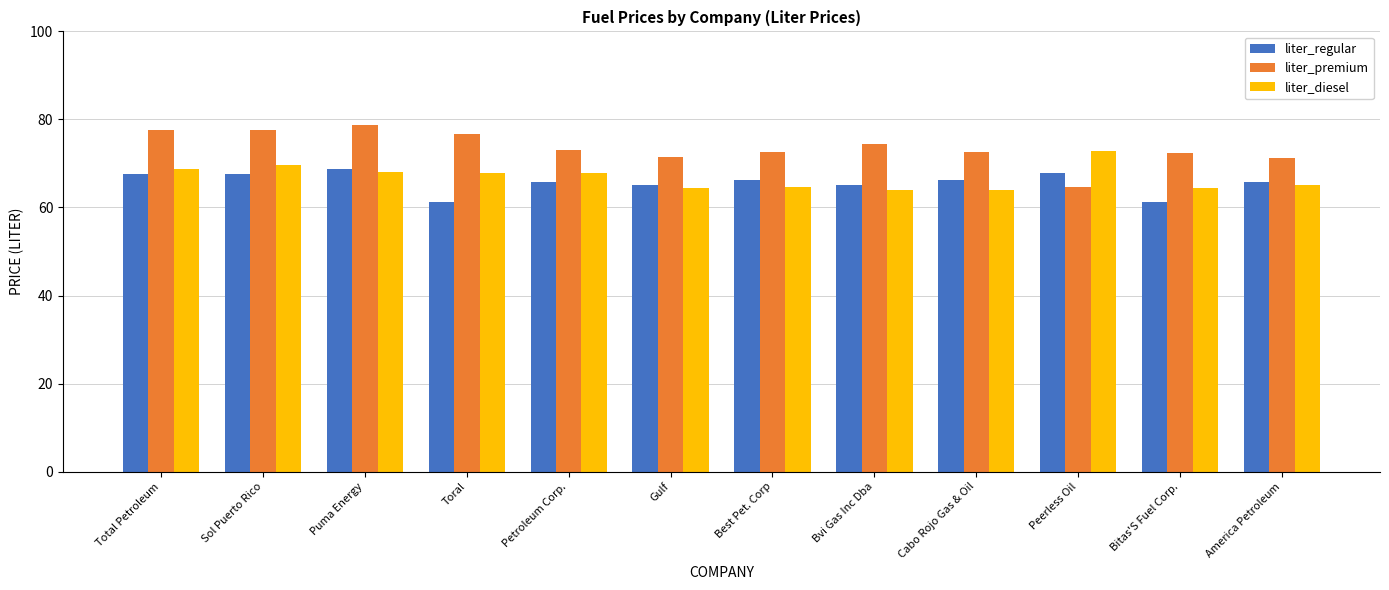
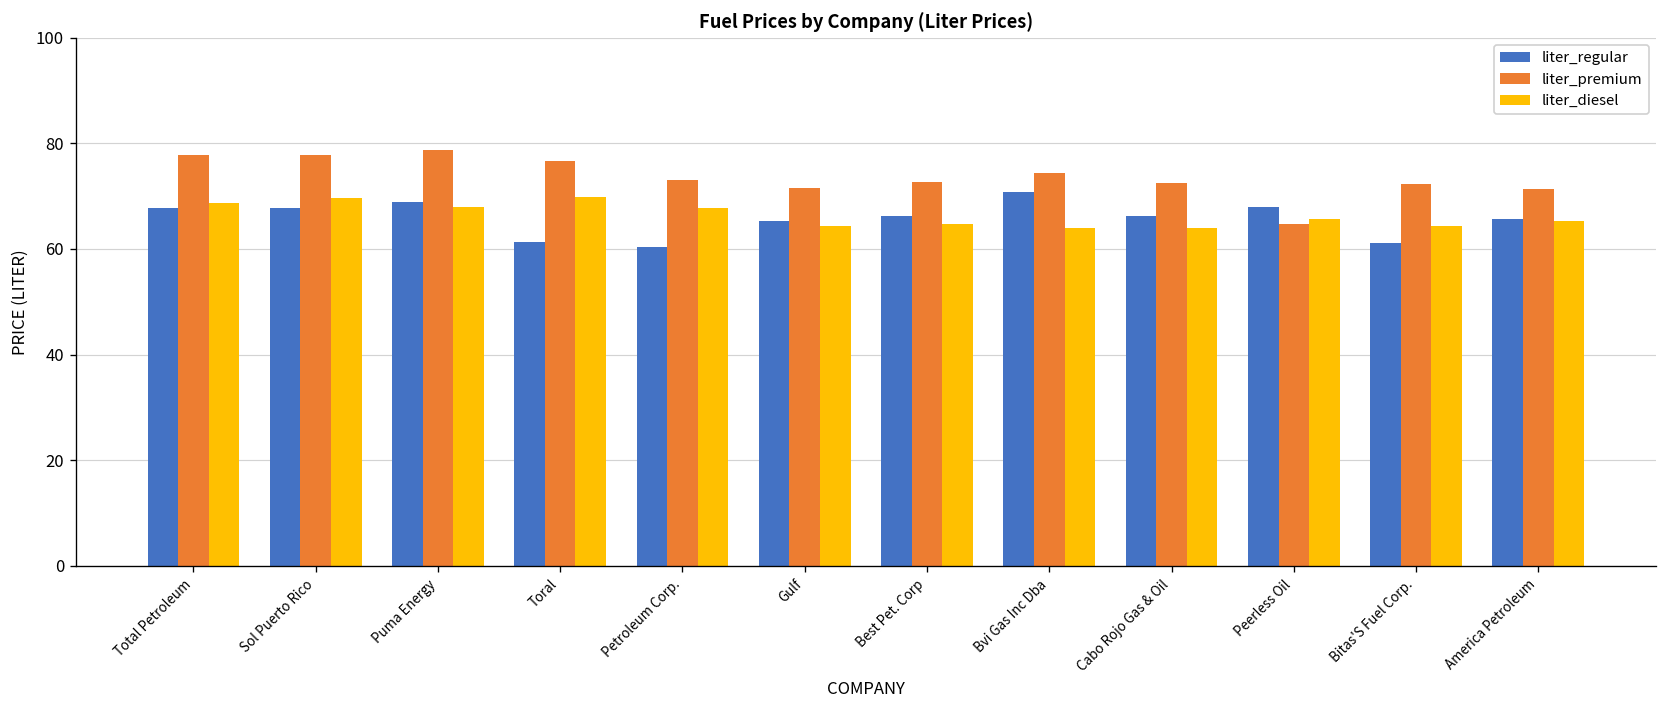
liter_diesel, Toral: 68 -> 70
liter_regular, Petroleum Corp.: 66 -> 60
liter_regular, Bvi Gas Inc Dba: 65 -> 71
liter_diesel, Peerless Oil: 73 -> 66
